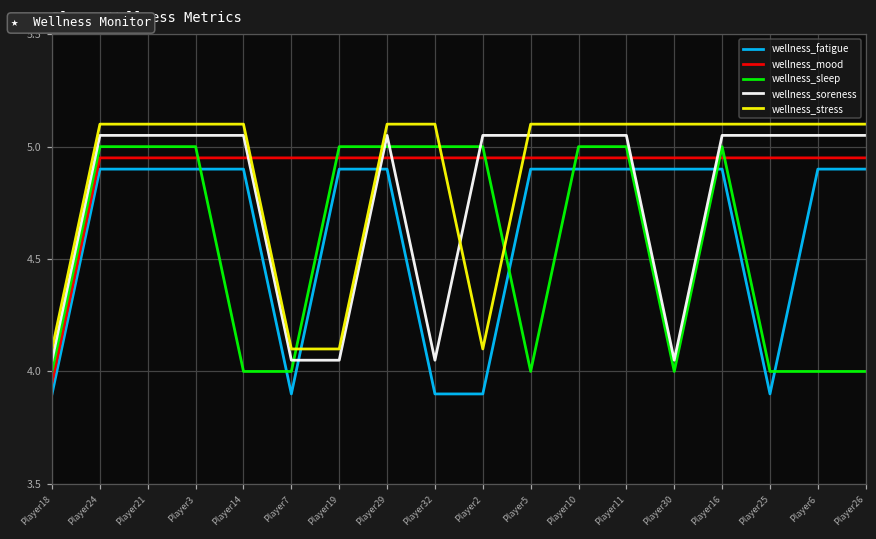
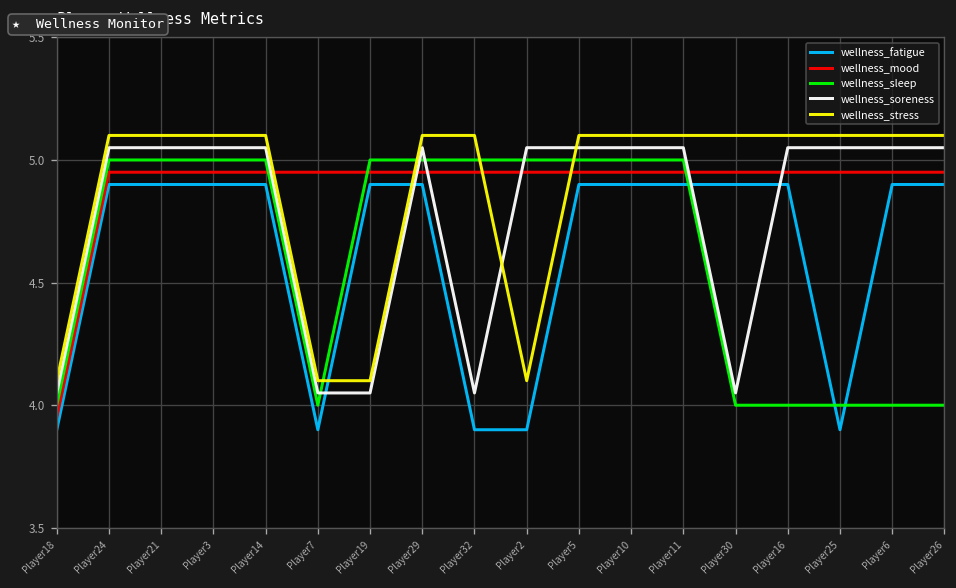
wellness_sleep, Player14: 4 -> 5
wellness_sleep, Player5: 4 -> 5
wellness_sleep, Player16: 5 -> 4
